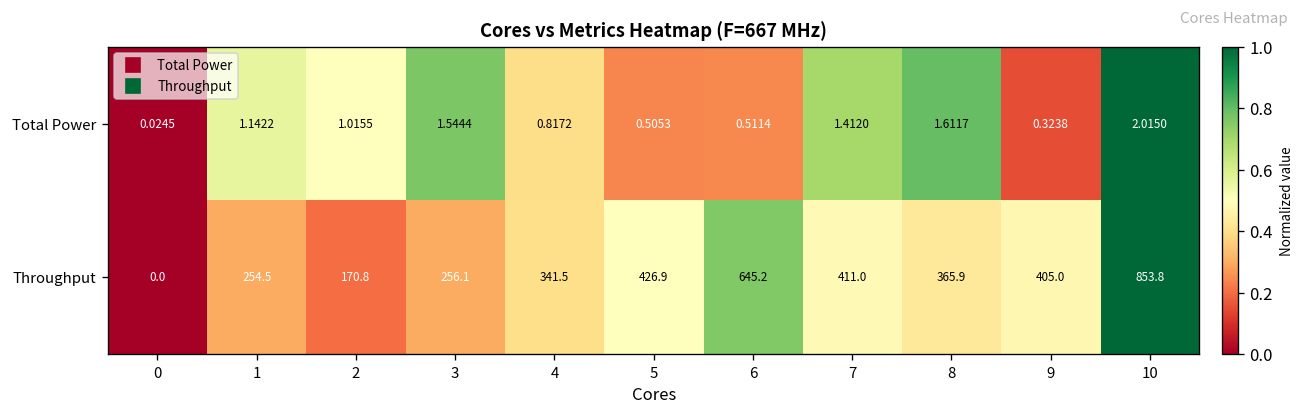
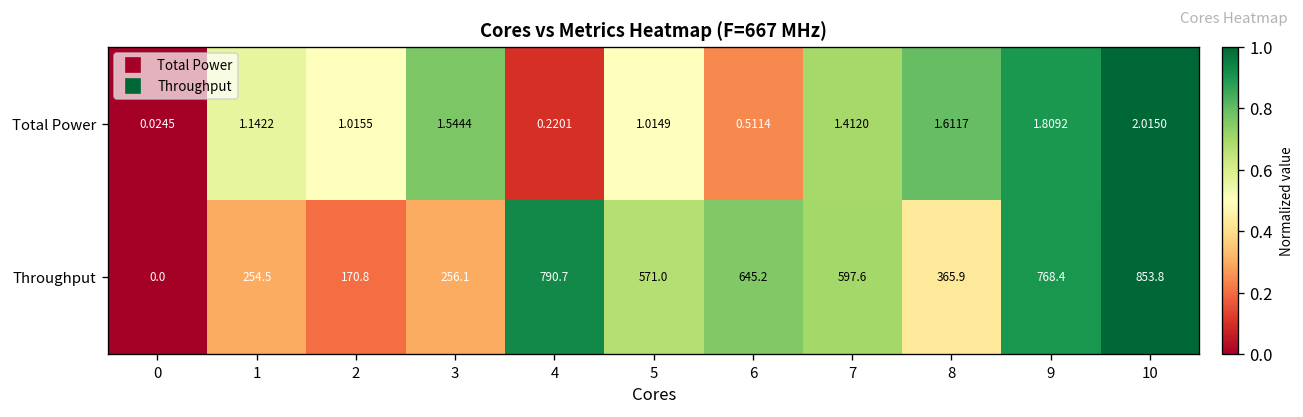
Total Power, 4: 0.8172 -> 0.2201
Total Power, 5: 0.5053 -> 1.0149
Total Power, 9: 0.3238 -> 1.8092
Throughput, 4: 341.5 -> 790.7
Throughput, 5: 426.9 -> 571.0
Throughput, 7: 411.0 -> 597.6
Throughput, 9: 405.0 -> 768.4
